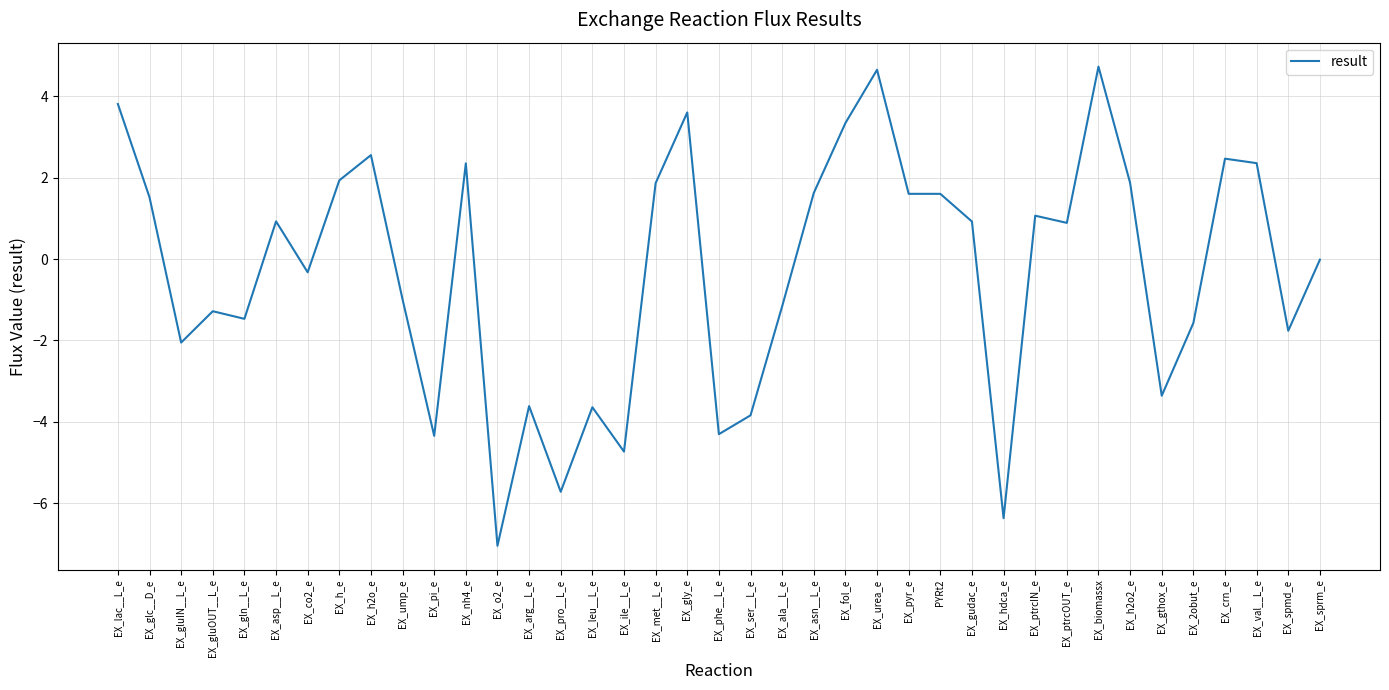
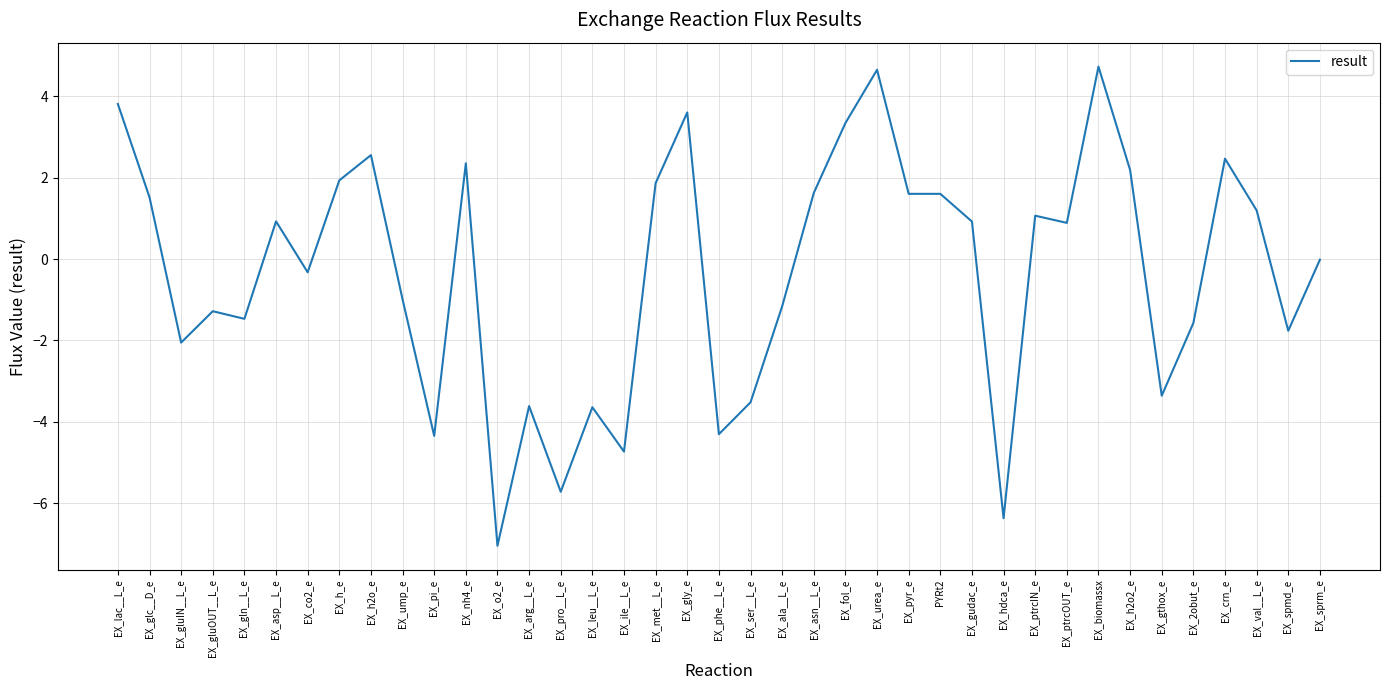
EX_ser__L_e: -3.8 -> -3.5
EX_h2o2_e: 1.9 -> 2.2
EX_val__L_e: 2.4 -> 1.2
